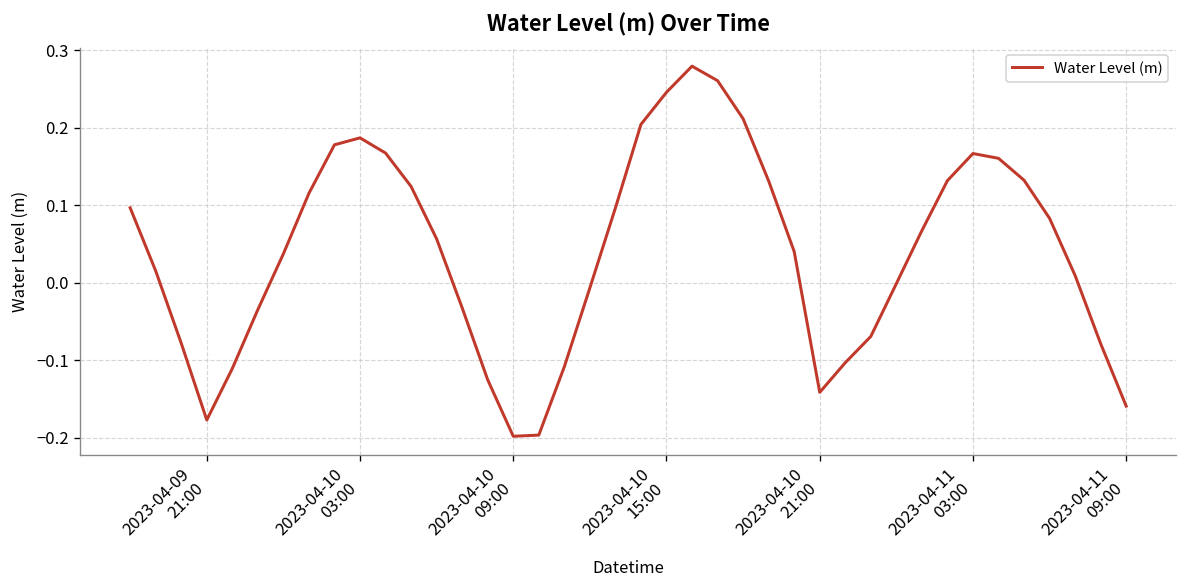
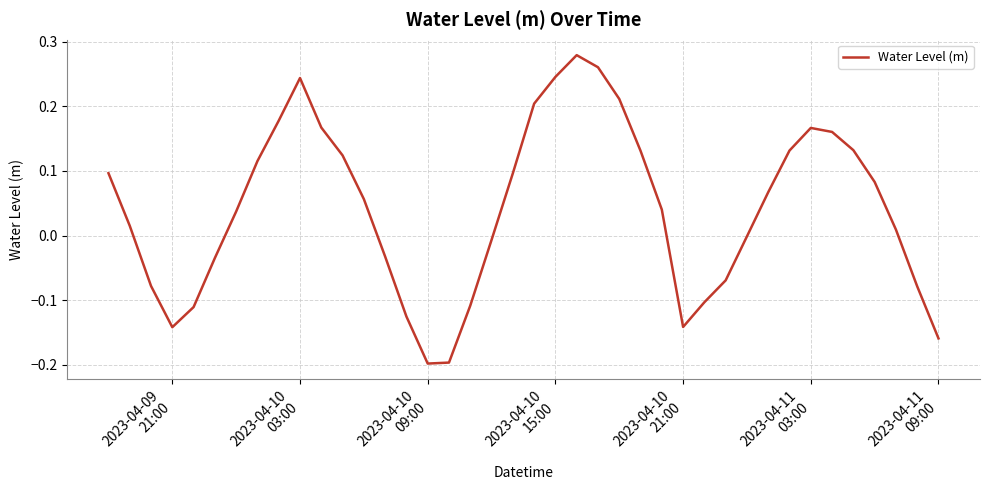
2023-04-09 21:00: -0.18 -> -0.14
2023-04-10 03:00: 0.19 -> 0.24
